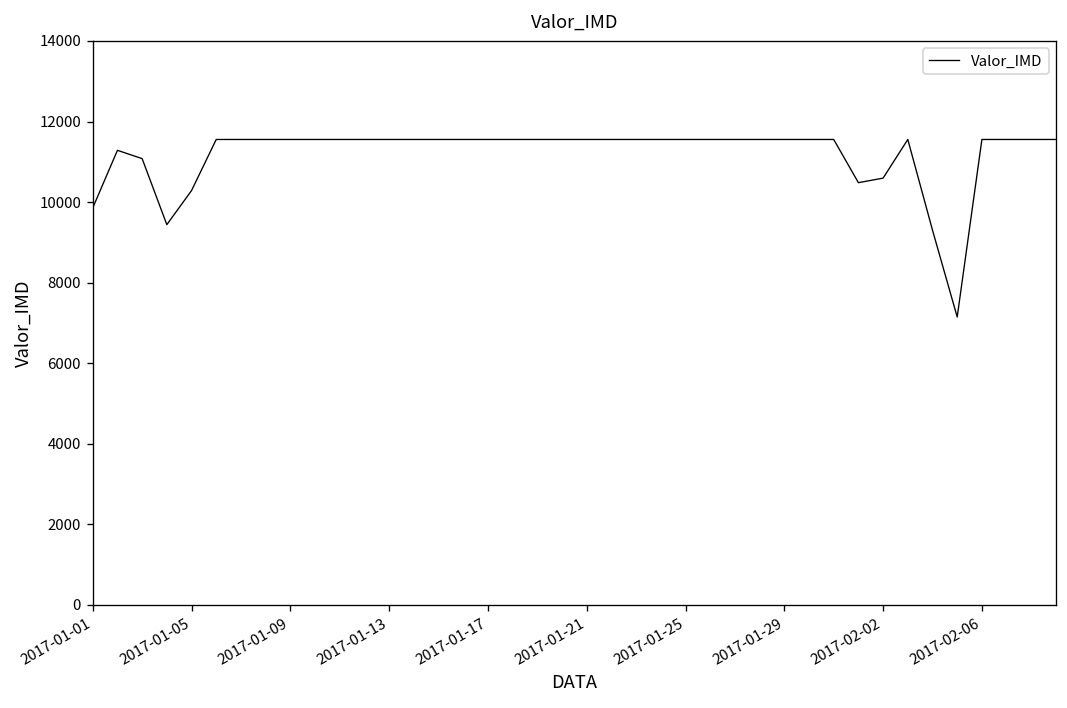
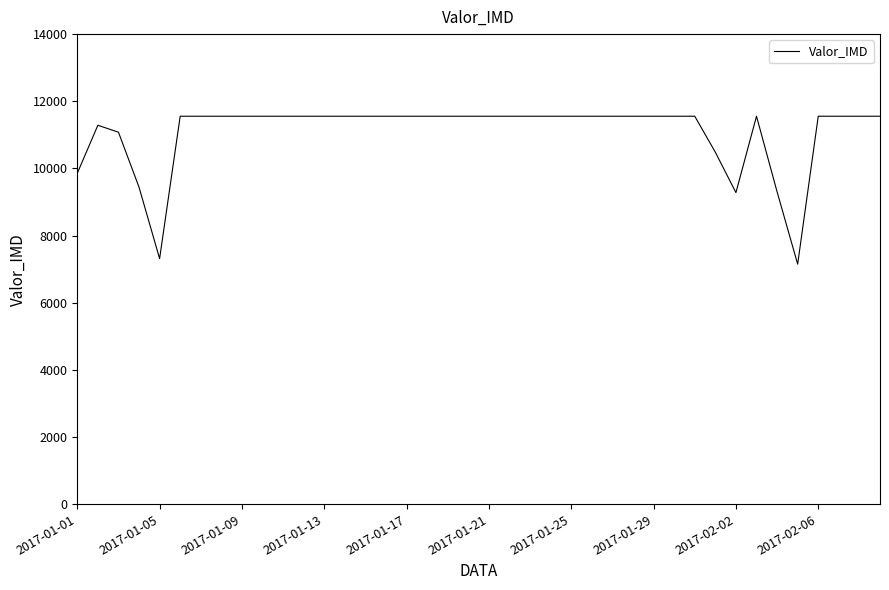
2017-01-05: 10300 -> 7300
2017-02-02: 10600 -> 9300
